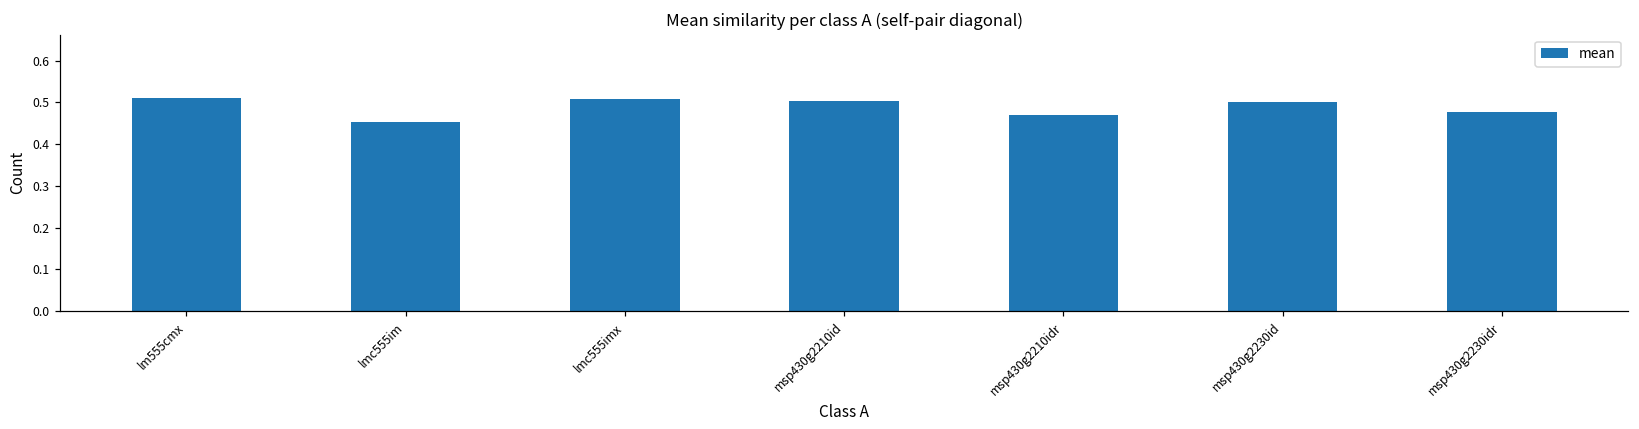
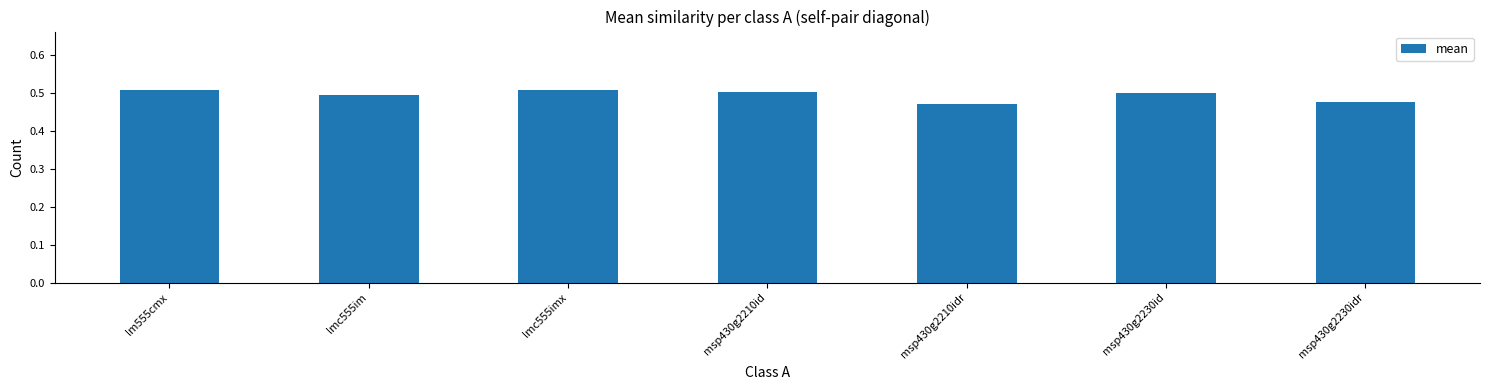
lmc555im: 0.45 -> 0.50
